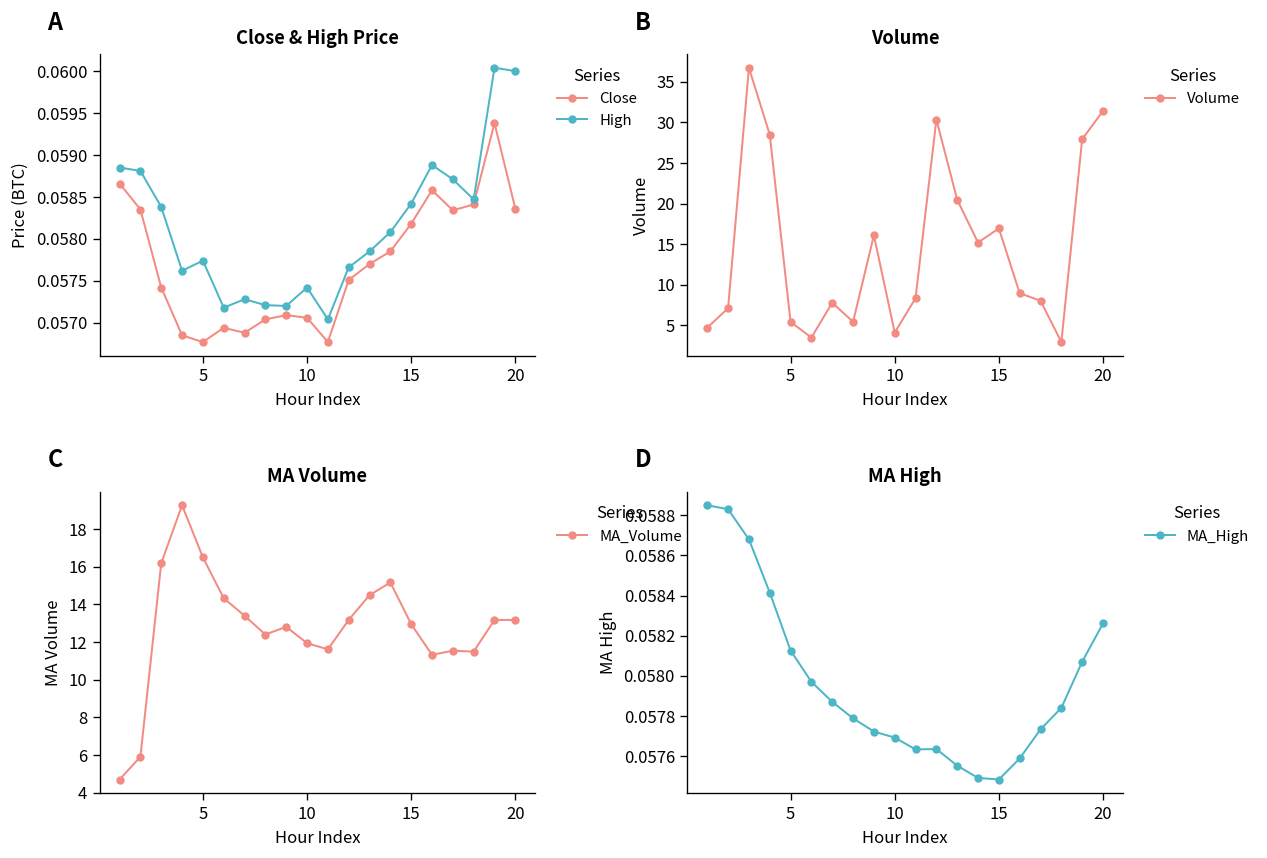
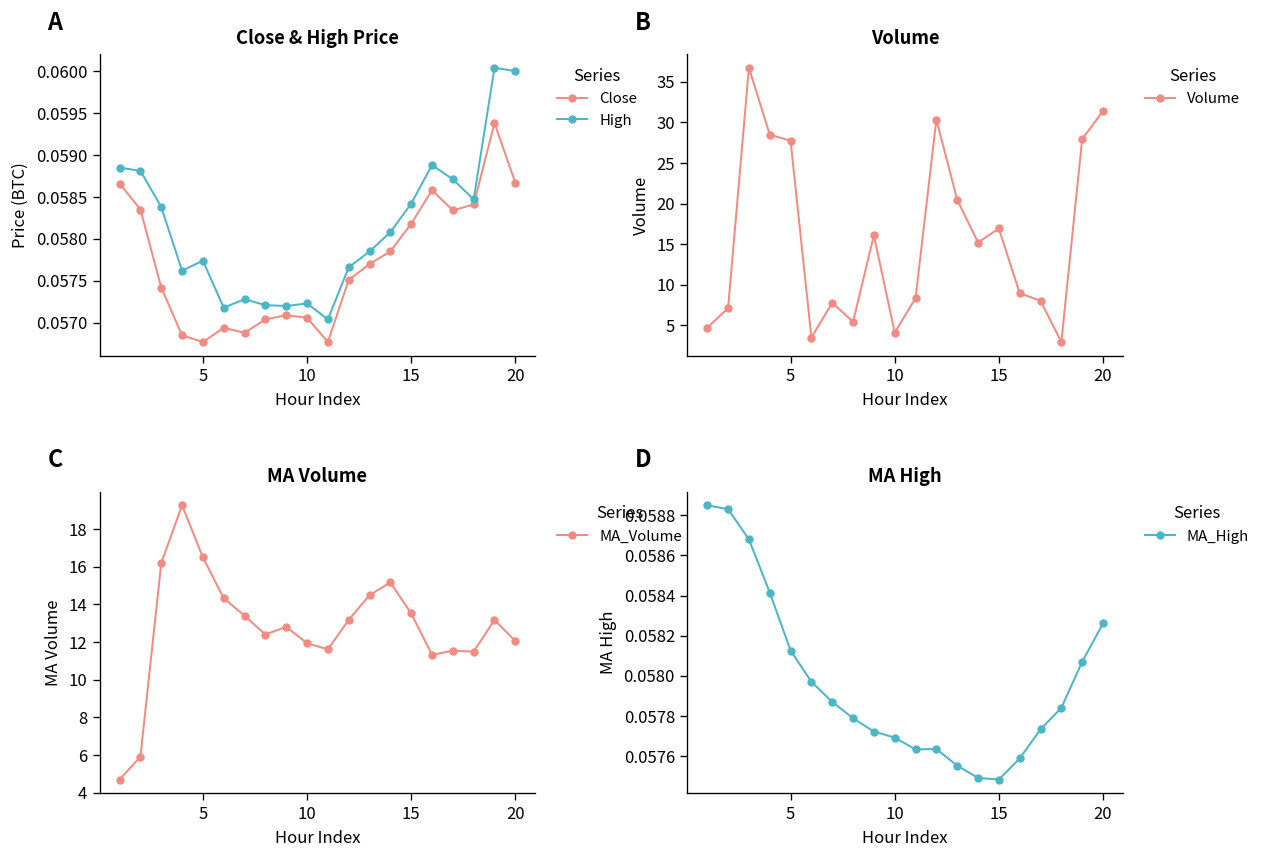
Close & High Price, High, 10: 0.0574 -> 0.0572
Close & High Price, Close, 20: 0.0584 -> 0.0587
Volume, 5: 5 -> 28
MA Volume, 15: 12.9 -> 13.5
MA Volume, 20: 13.2 -> 12.0
